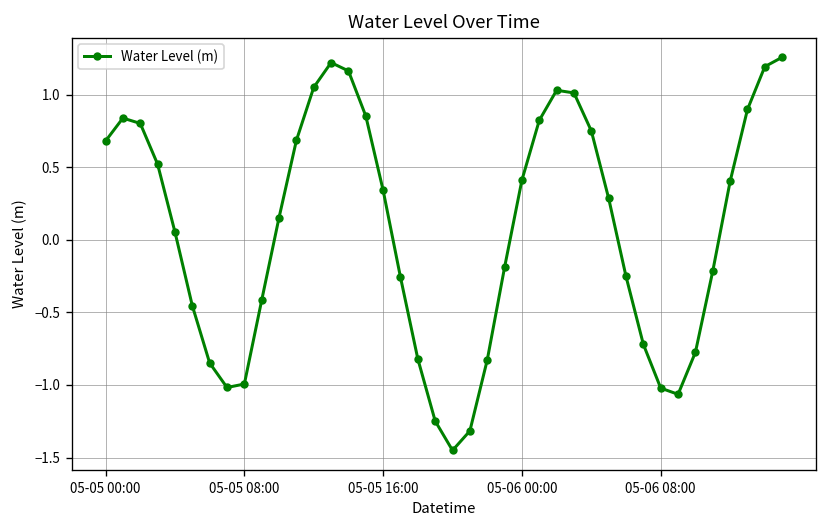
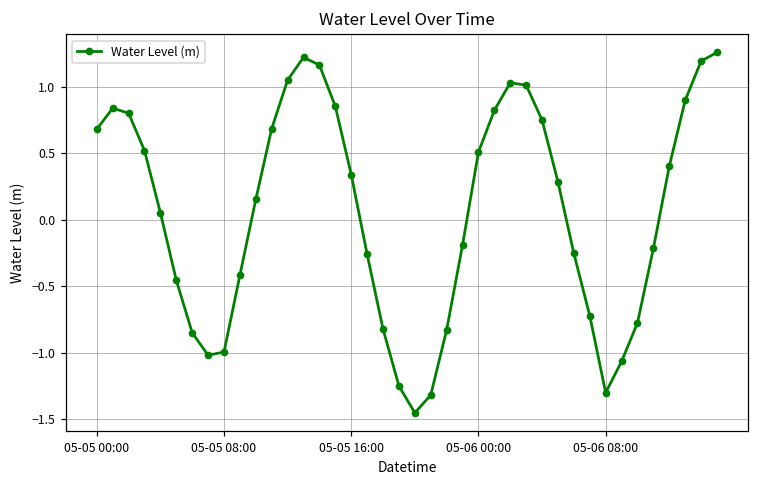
05-06 00:00: 0.41 -> 0.51
05-06 08:00: -1.02 -> -1.30
